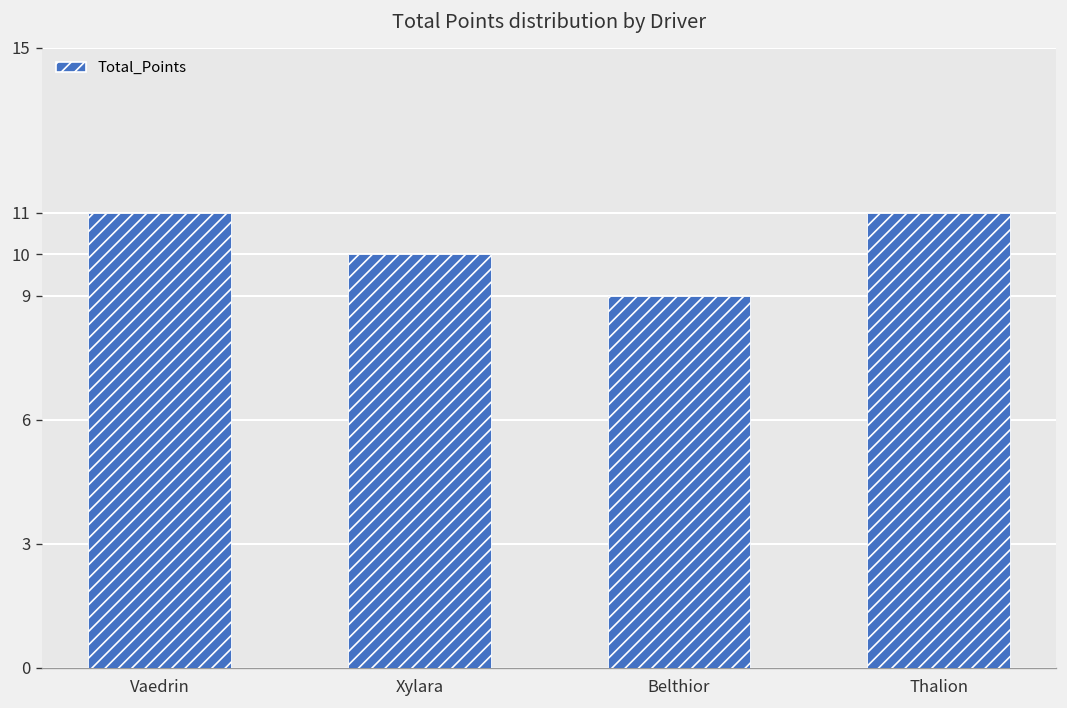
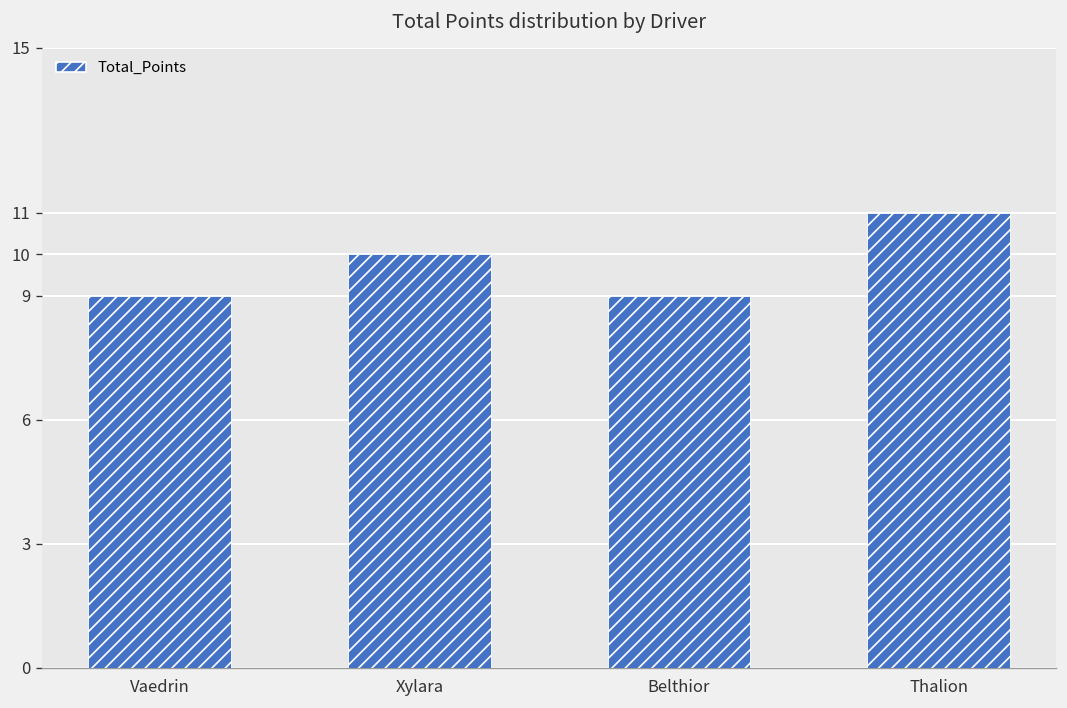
Vaedrin: 11 -> 9
